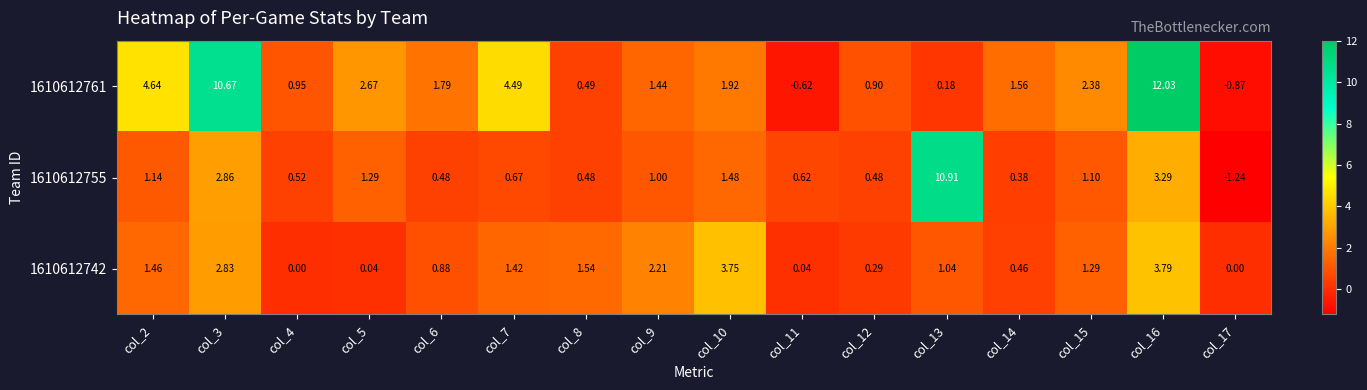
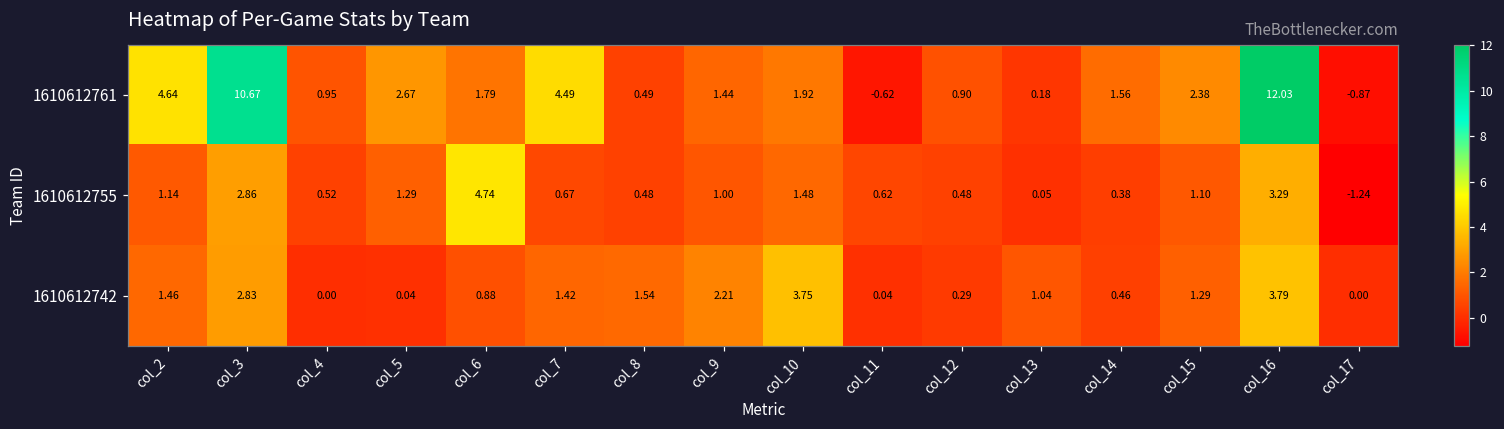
1610612755, col_6: 0.48 -> 4.74
1610612755, col_13: 10.91 -> 0.05
